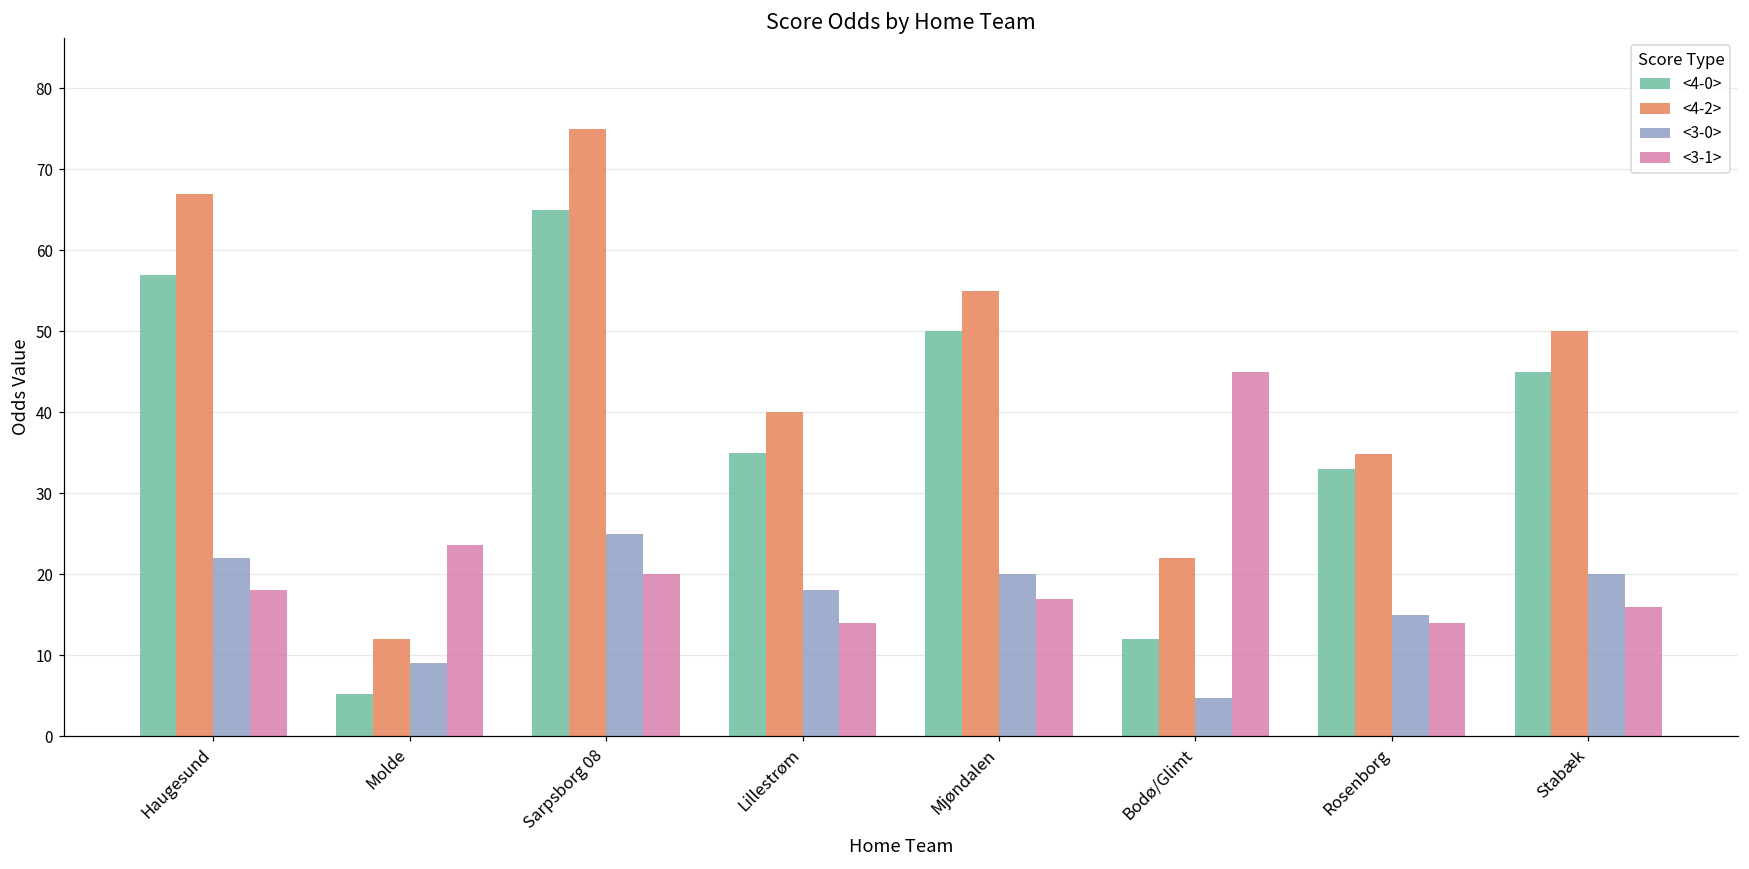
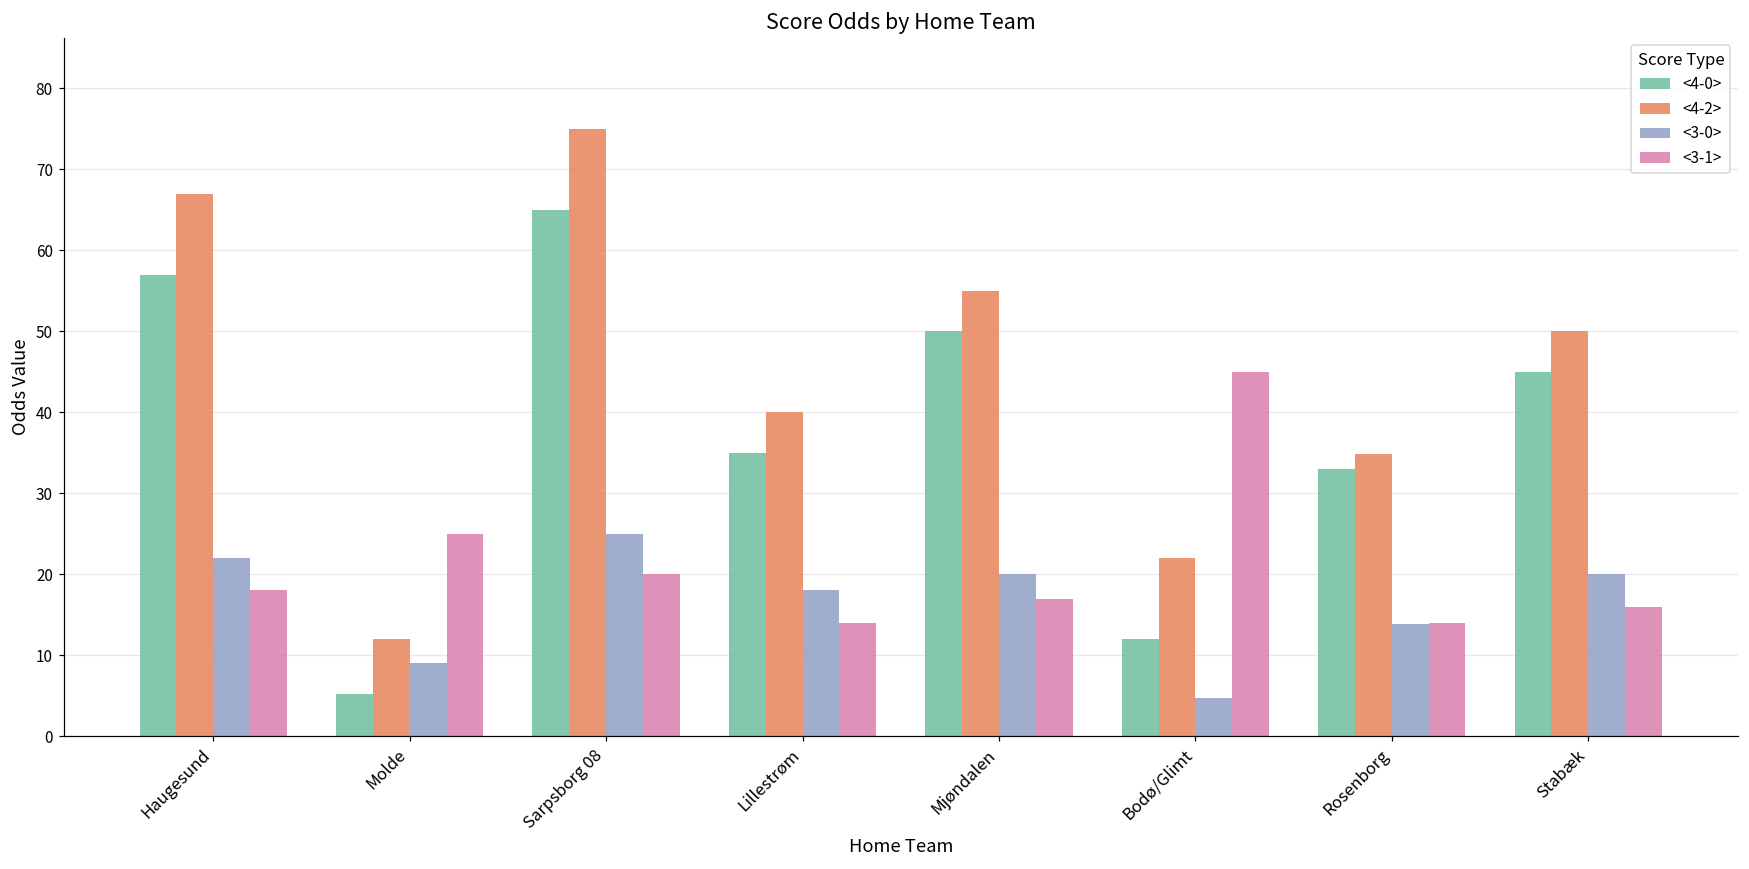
<3-1>, Molde: 24 -> 25
<3-0>, Rosenborg: 15 -> 14
